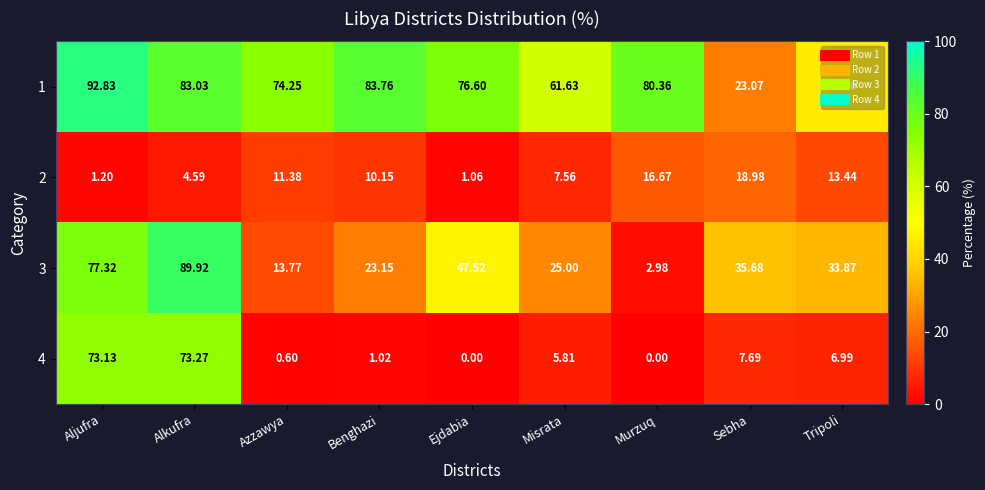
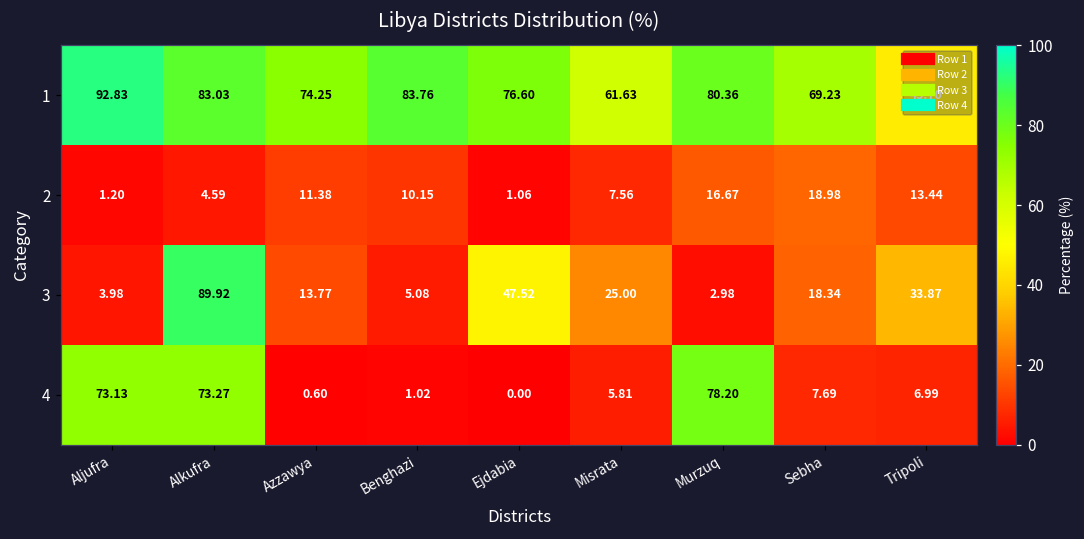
1, Sebha: 23.07 -> 69.23
3, Aljufra: 77.32 -> 3.98
3, Benghazi: 23.15 -> 5.08
3, Sebha: 35.68 -> 18.34
4, Murzuq: 0.00 -> 78.20
